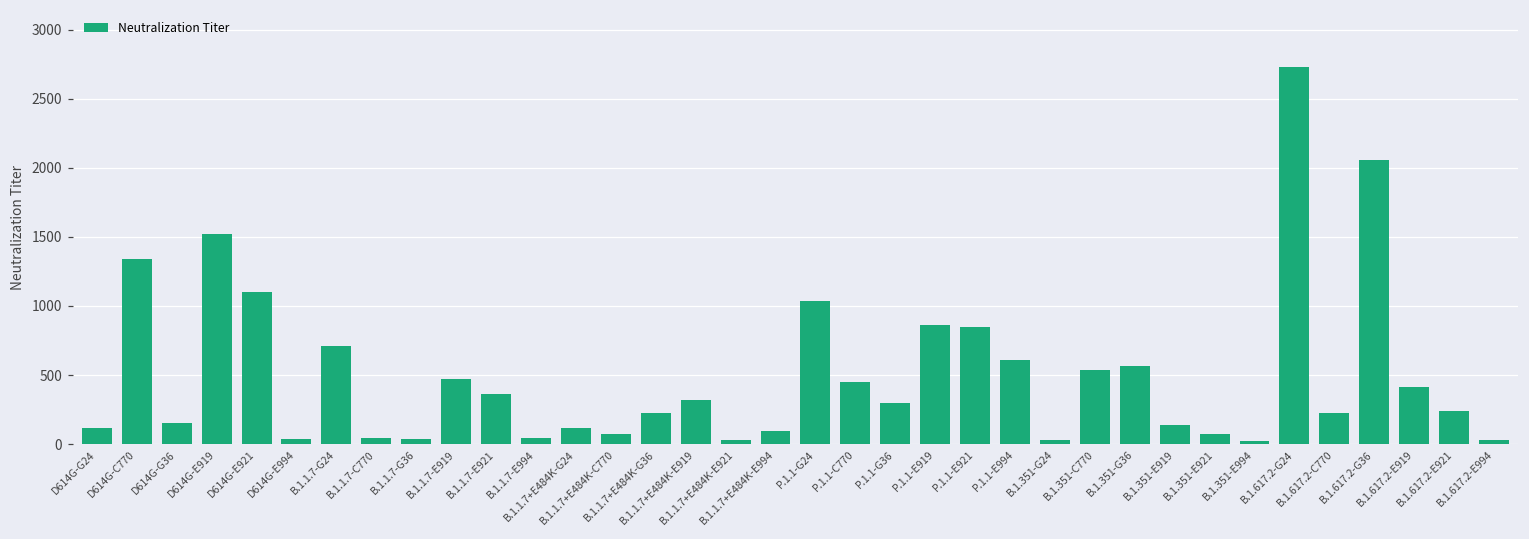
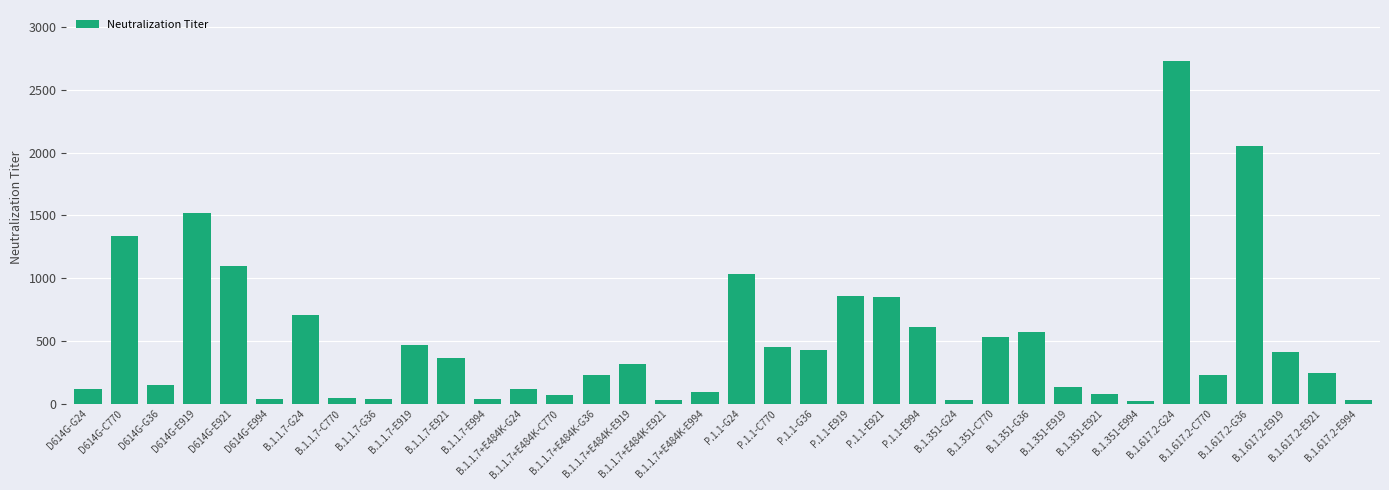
P.1.1-G36: 290 -> 430
